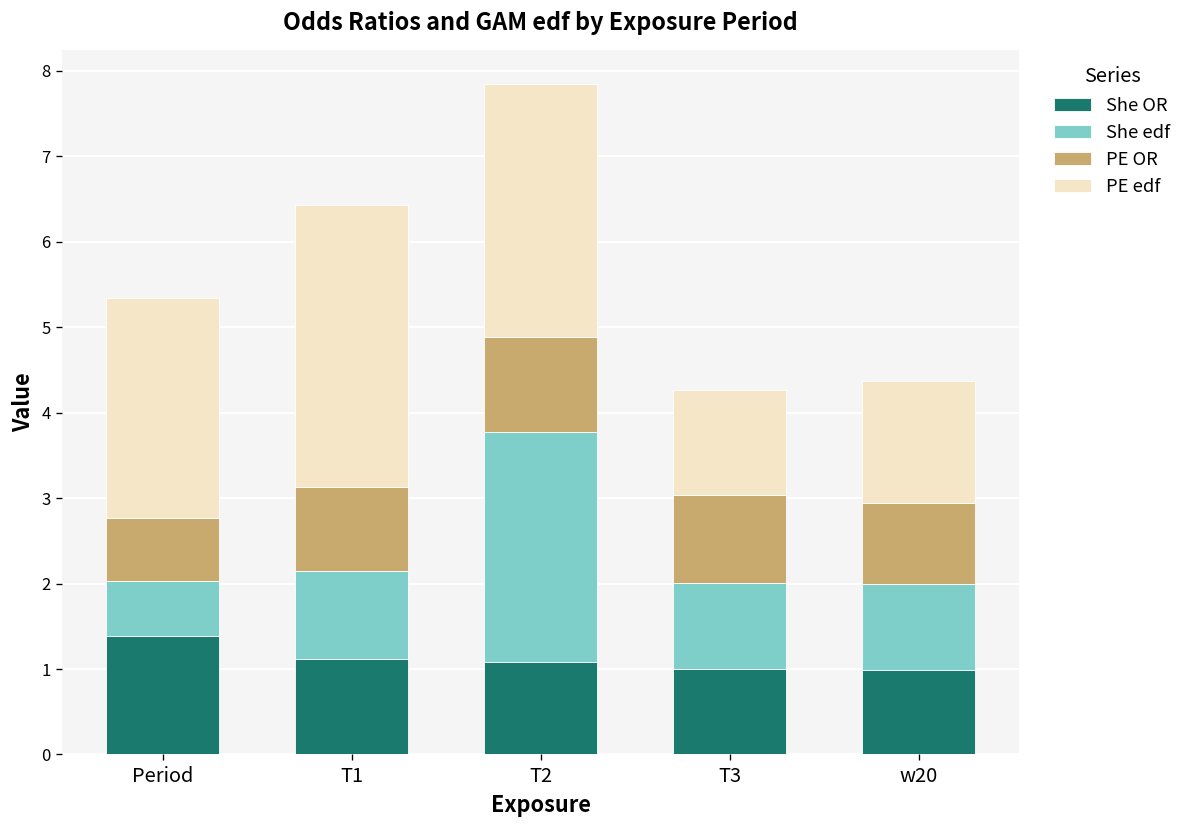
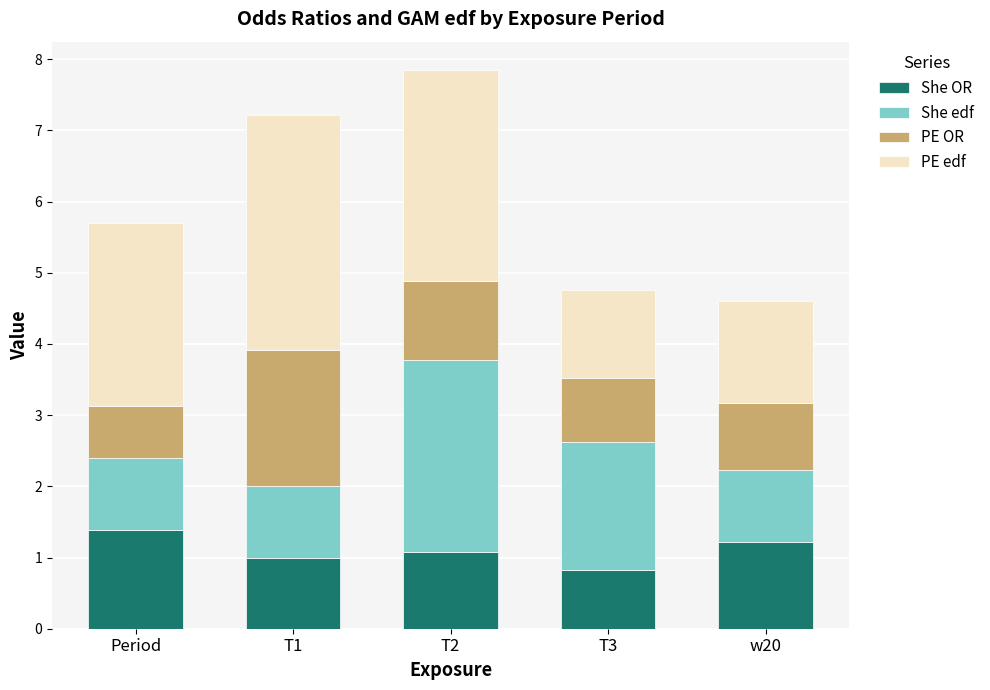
She edf, Period: 0.6 -> 1.0
She OR, T1: 1.1 -> 1.0
PE OR, T1: 1.0 -> 1.9
She OR, T3: 1.0 -> 0.8
She edf, T3: 1.0 -> 1.8
PE OR, T3: 1.0 -> 0.9
She OR, w20: 1.0 -> 1.2
